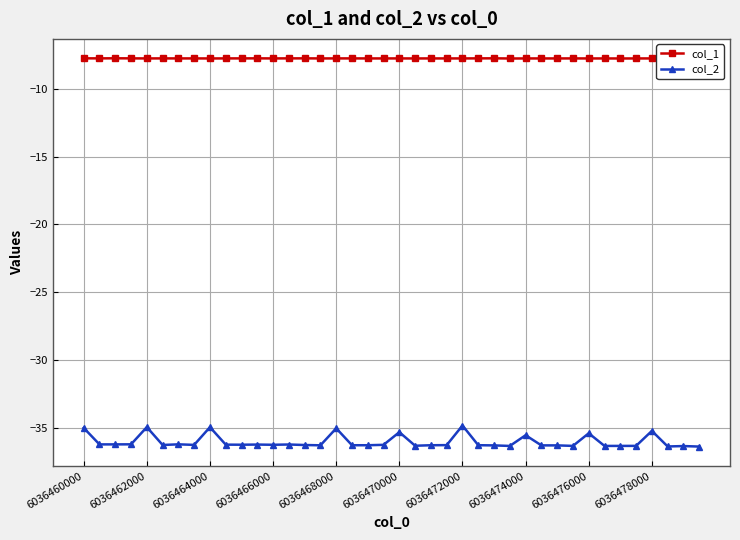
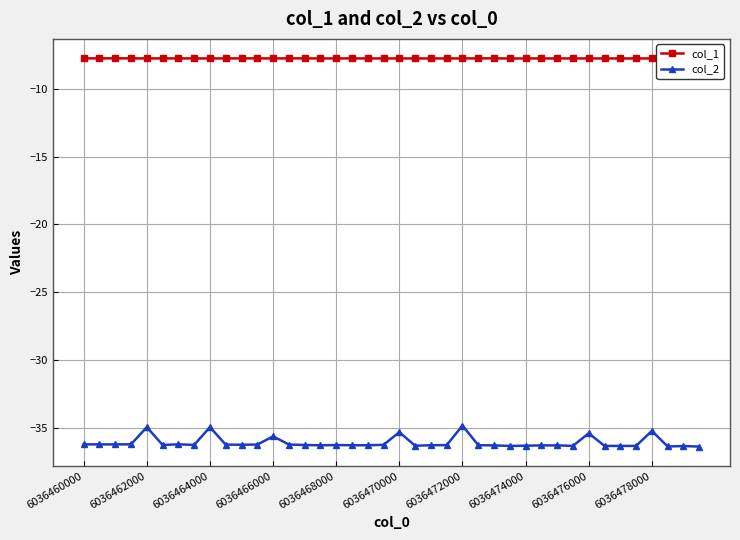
col_2, 6036460000: -35.0 -> -36.2
col_2, 6036466000: -36.3 -> -35.7
col_2, 6036468000: -35.1 -> -36.3
col_2, 6036474000: -35.6 -> -36.3
